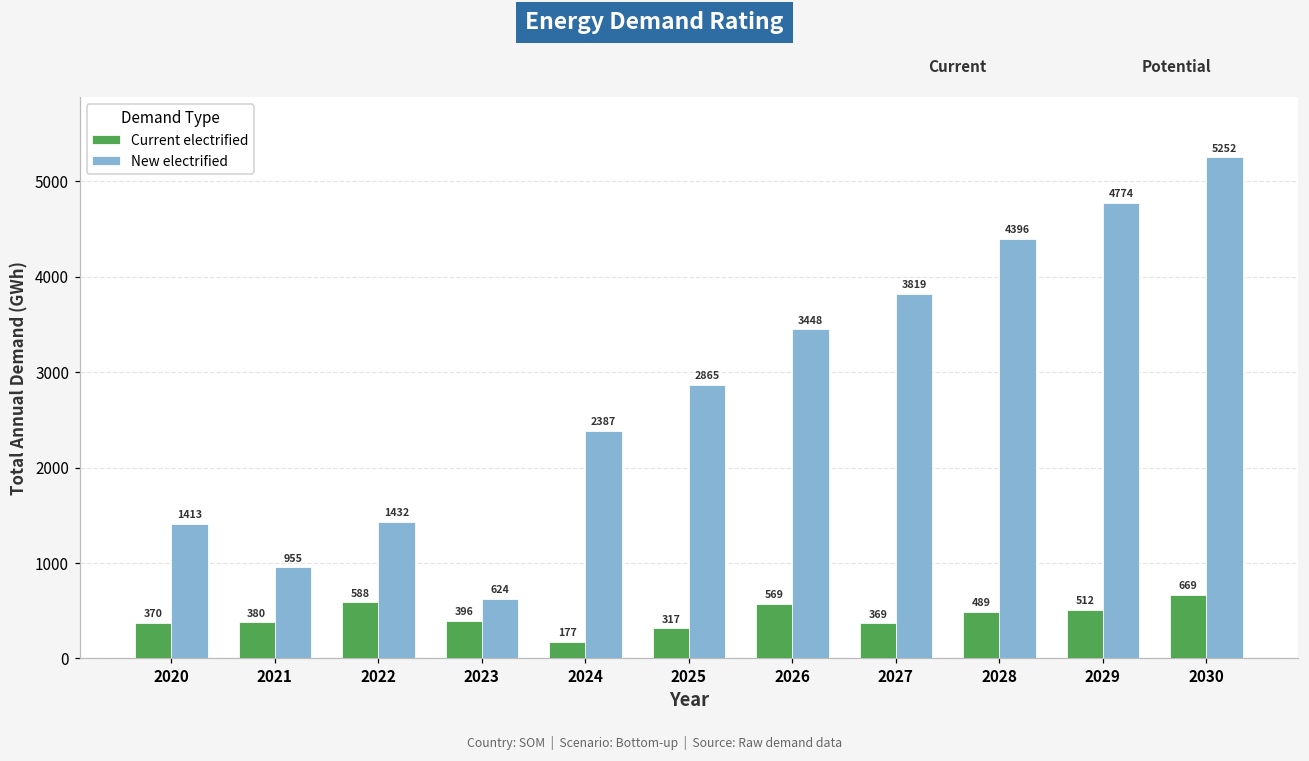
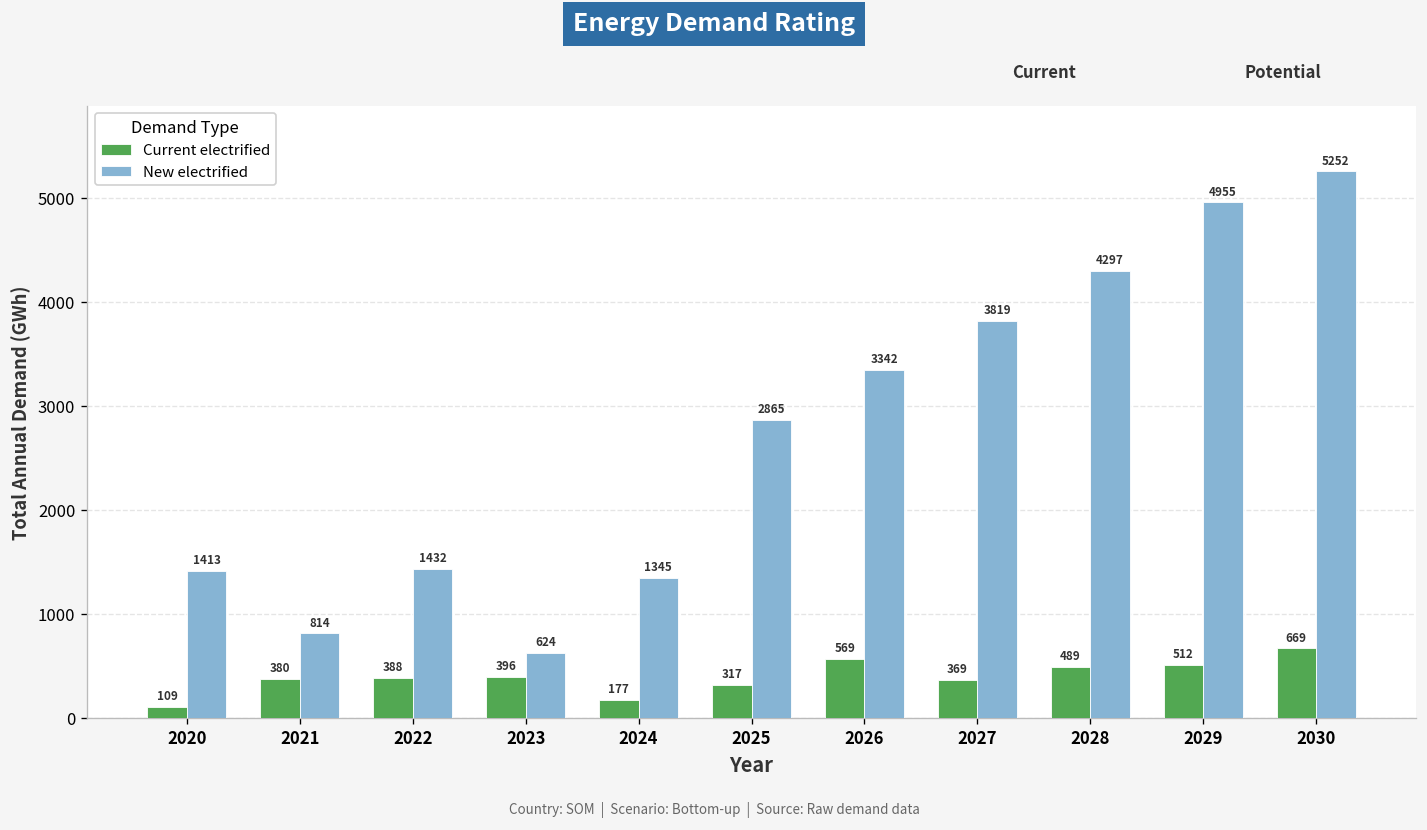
Current electrified, 2020: 370 -> 109
New electrified, 2021: 955 -> 814
Current electrified, 2022: 588 -> 388
New electrified, 2024: 2387 -> 1345
New electrified, 2026: 3448 -> 3342
New electrified, 2028: 4396 -> 4297
New electrified, 2029: 4774 -> 4955
